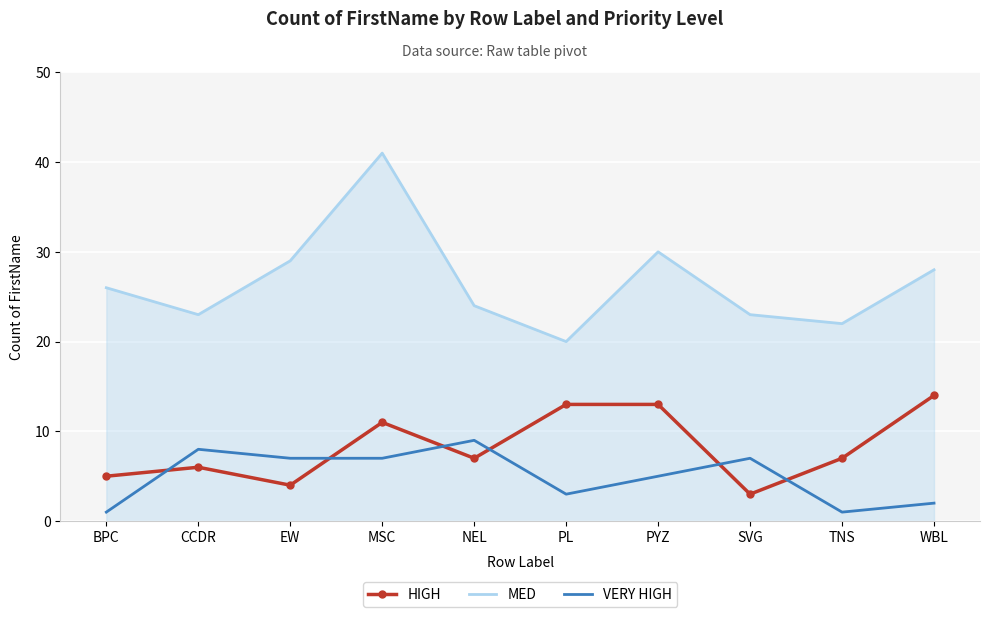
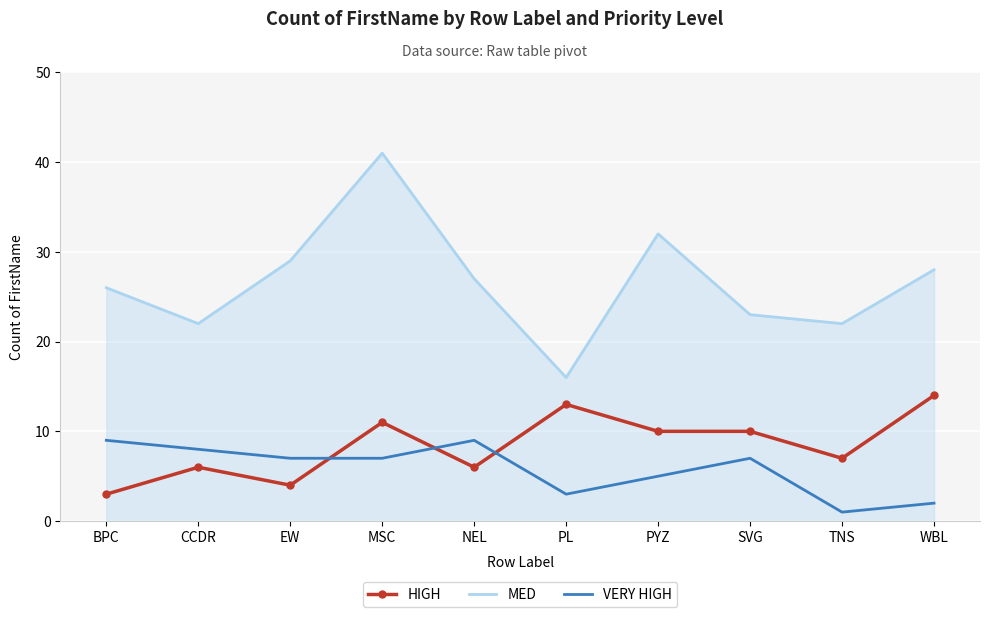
HIGH, BPC: 5 -> 3
VERY HIGH, BPC: 1 -> 9
MED, CCDR: 23 -> 22
HIGH, NEL: 7 -> 6
MED, NEL: 24 -> 27
MED, PL: 20 -> 16
HIGH, PYZ: 13 -> 10
MED, PYZ: 30 -> 32
HIGH, SVG: 3 -> 10
